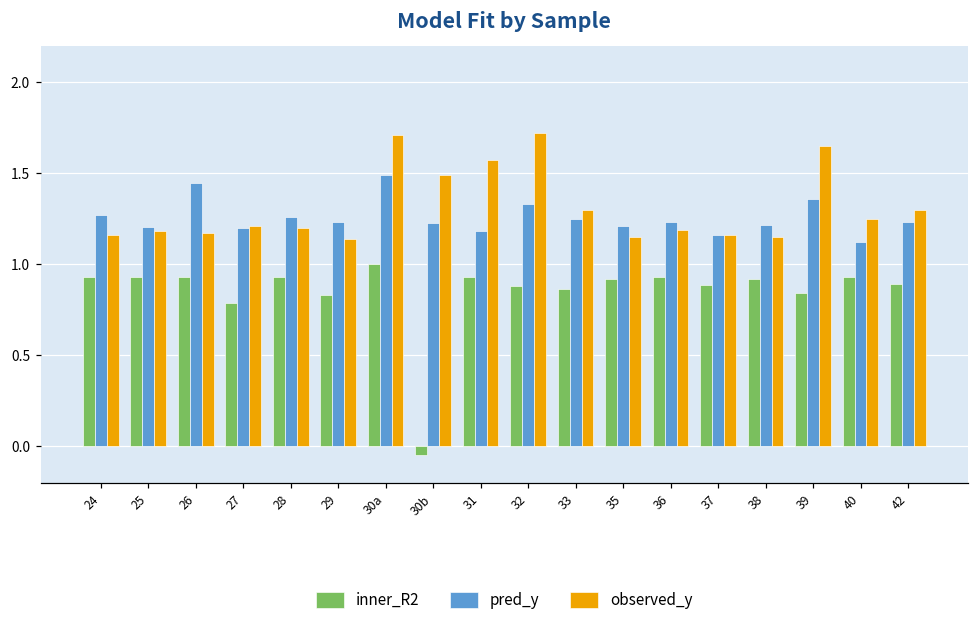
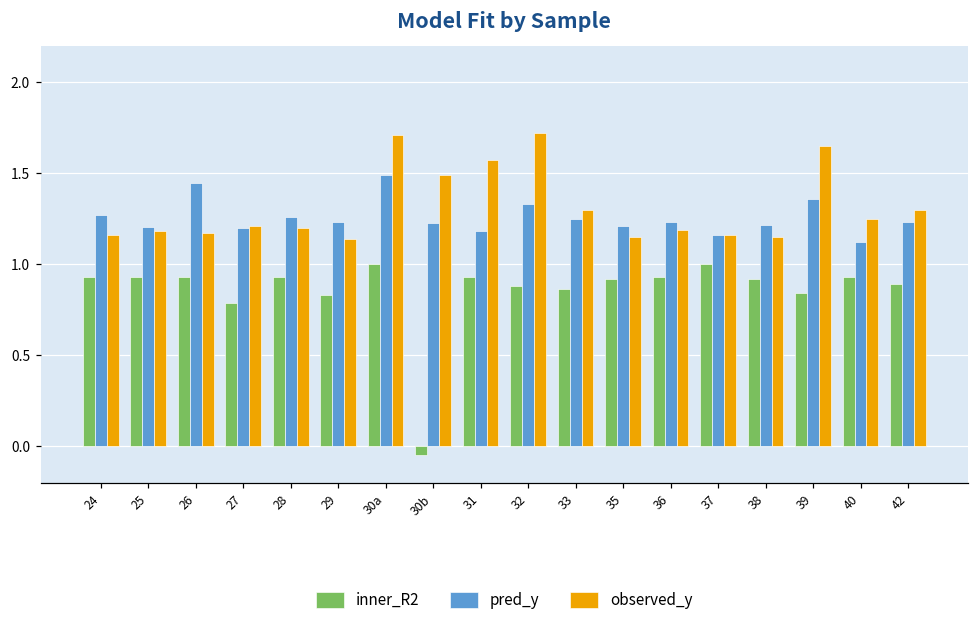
inner_R2, 37: 0.89 -> 1.00
